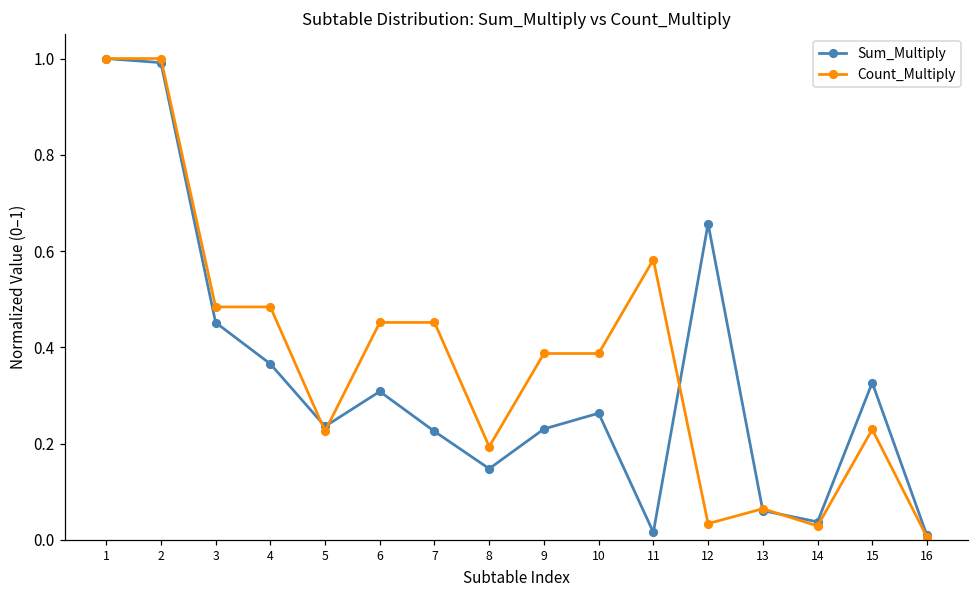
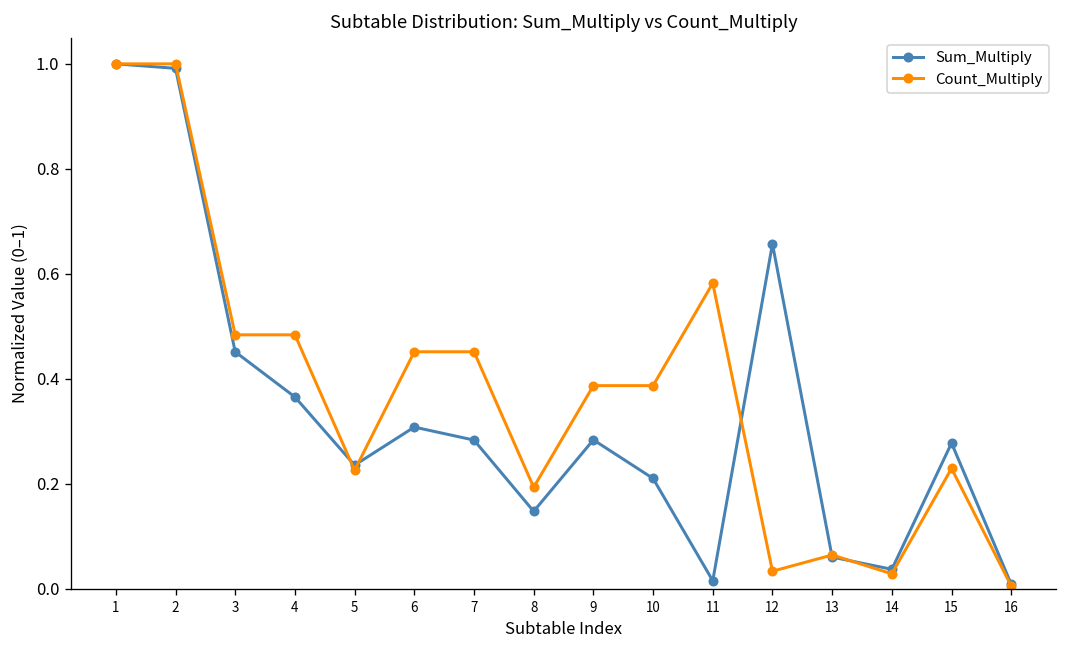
Sum_Multiply, 7: 0.23 -> 0.28
Sum_Multiply, 9: 0.23 -> 0.28
Sum_Multiply, 10: 0.26 -> 0.21
Sum_Multiply, 15: 0.33 -> 0.28
